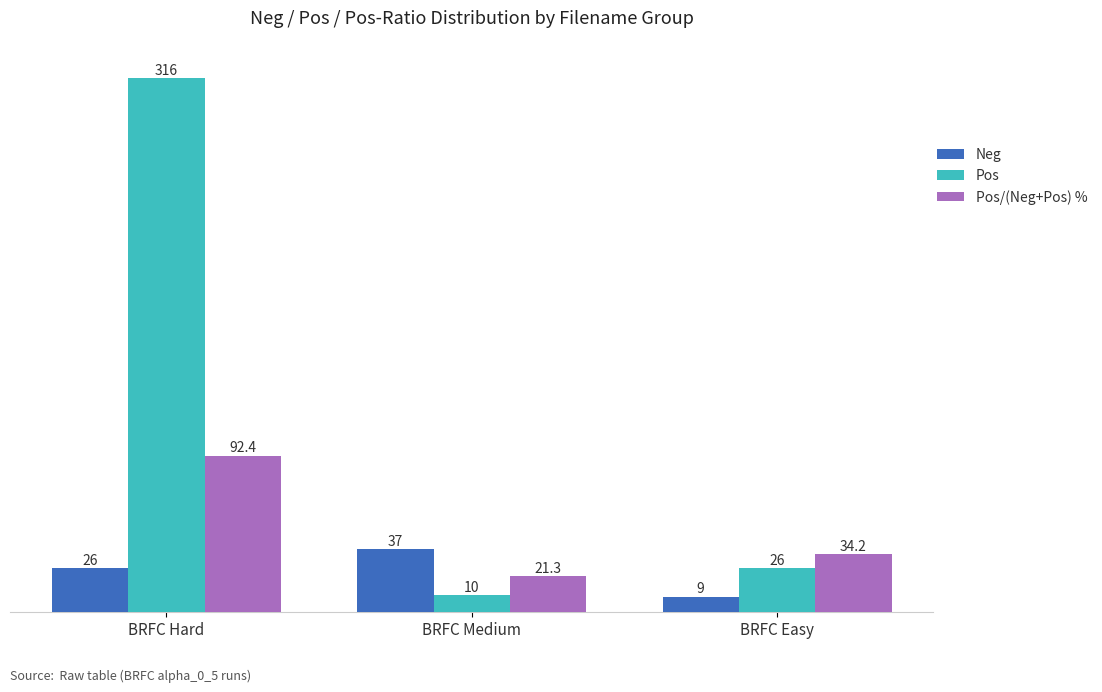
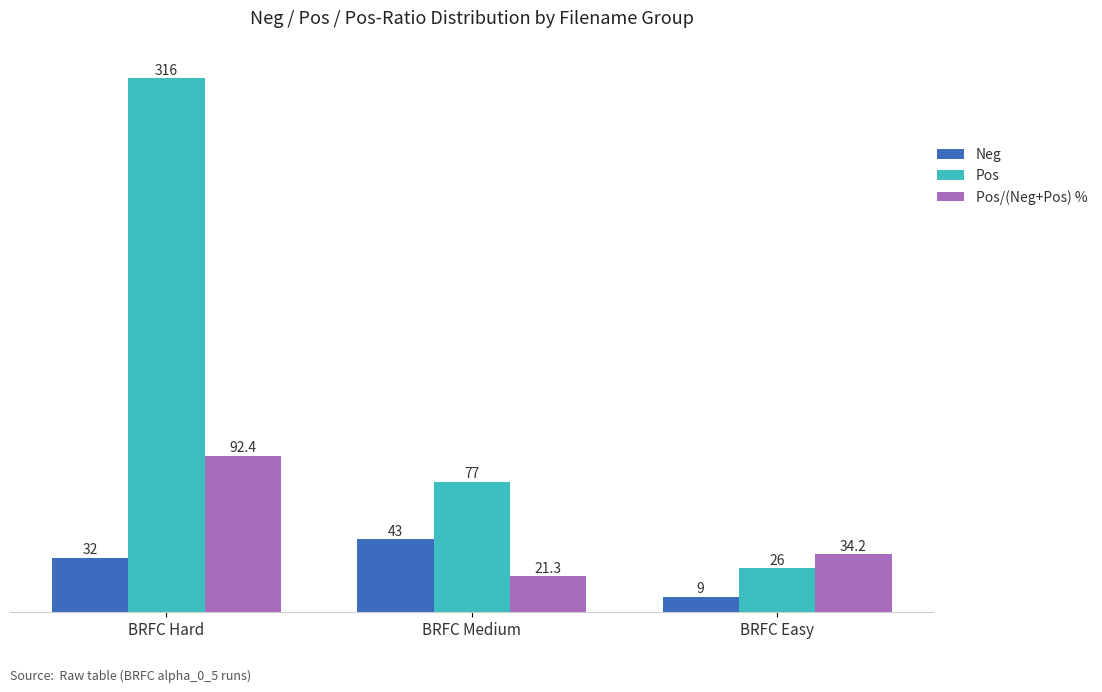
Neg, BRFC Hard: 26 -> 32
Neg, BRFC Medium: 37 -> 43
Pos, BRFC Medium: 10 -> 77
